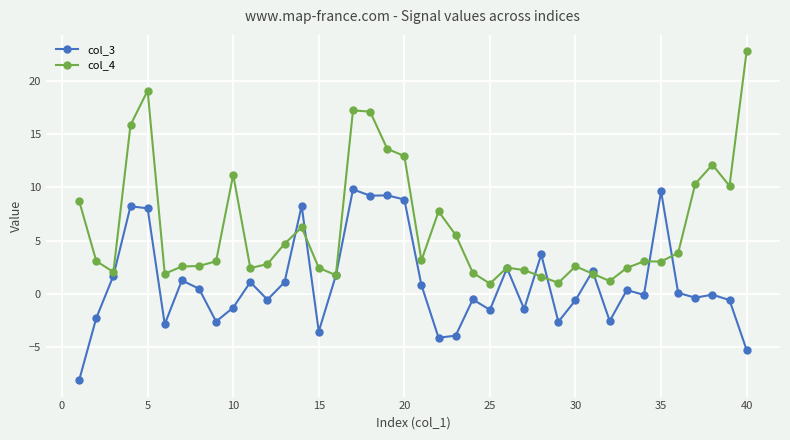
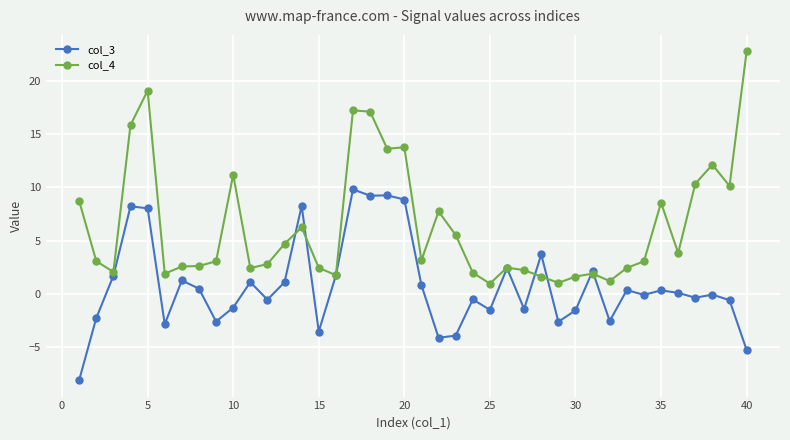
col_4, 20: 12.9 -> 13.8
col_3, 30: -0.6 -> -1.6
col_4, 30: 2.6 -> 1.6
col_3, 35: 9.6 -> 0.3
col_4, 35: 3.0 -> 8.6
